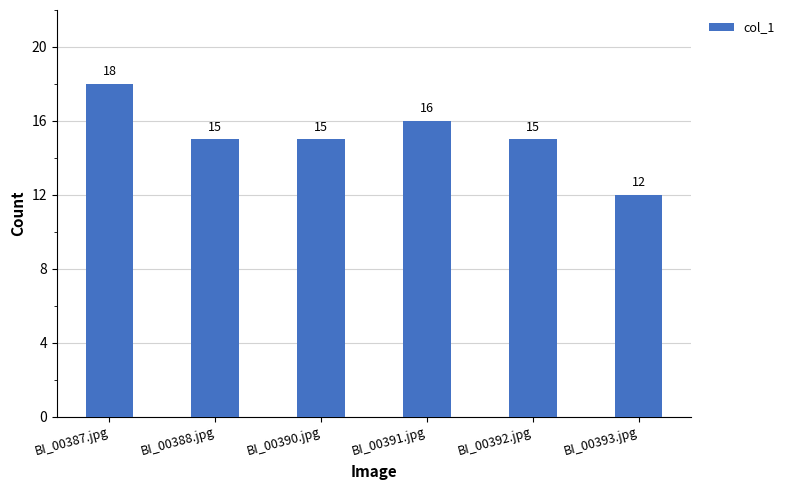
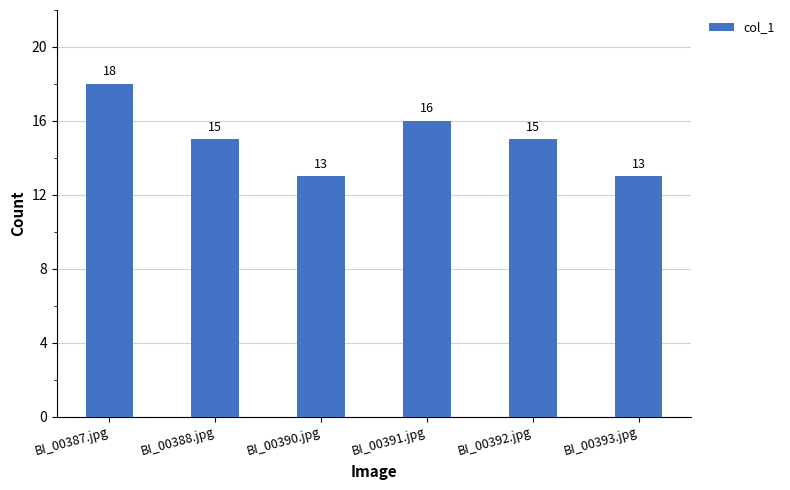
BI_00390.jpg: 15 -> 13
BI_00393.jpg: 12 -> 13
